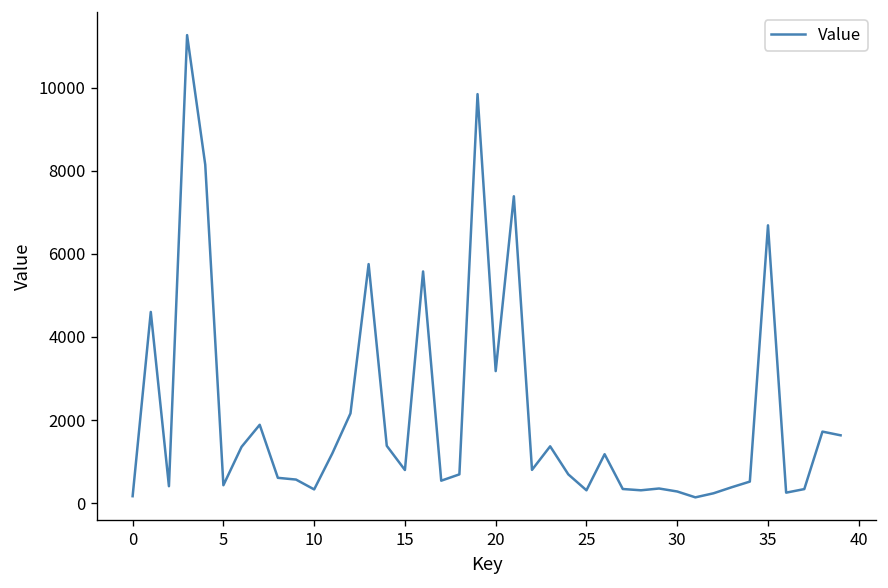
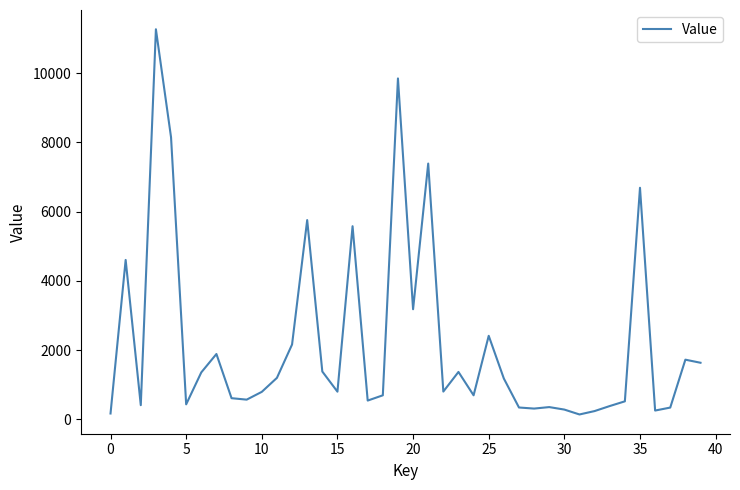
10: 300 -> 800
25: 300 -> 2400
